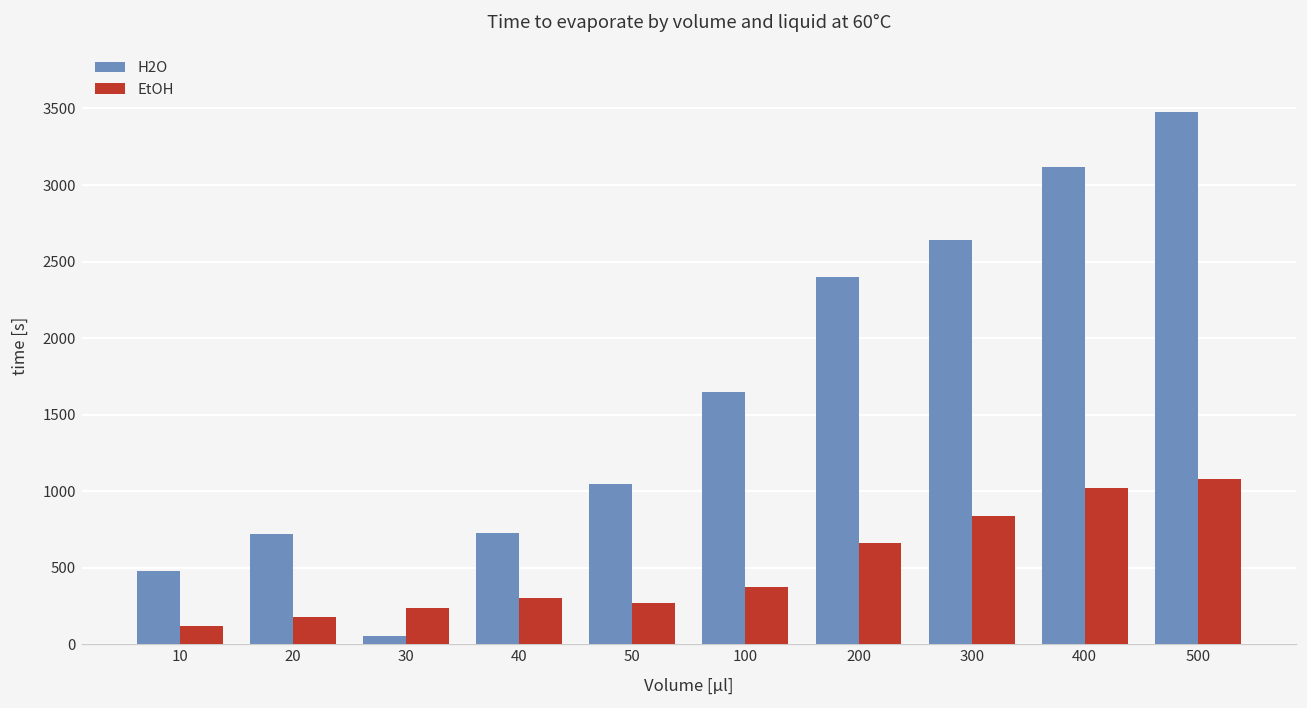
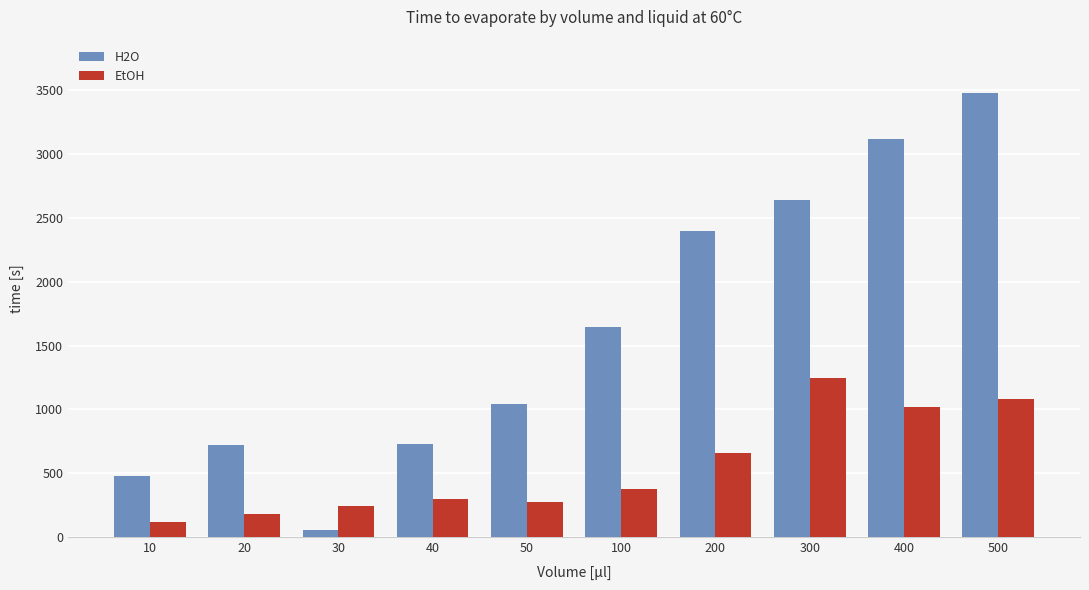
EtOH, 300: 840 -> 1250
